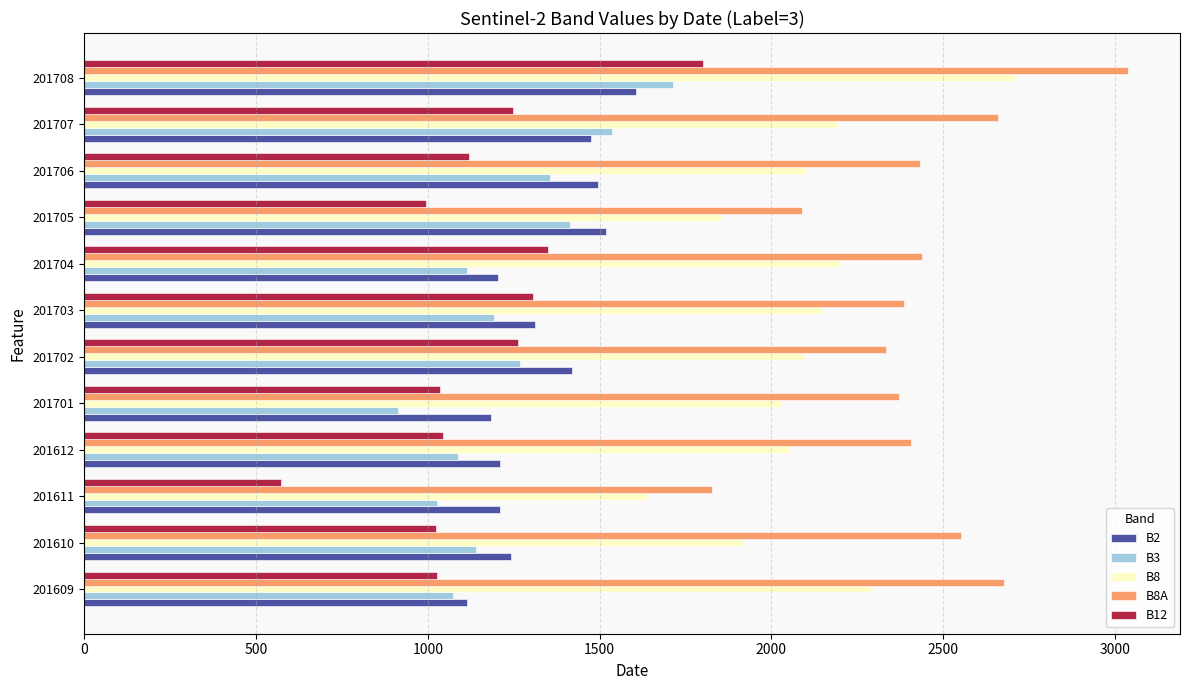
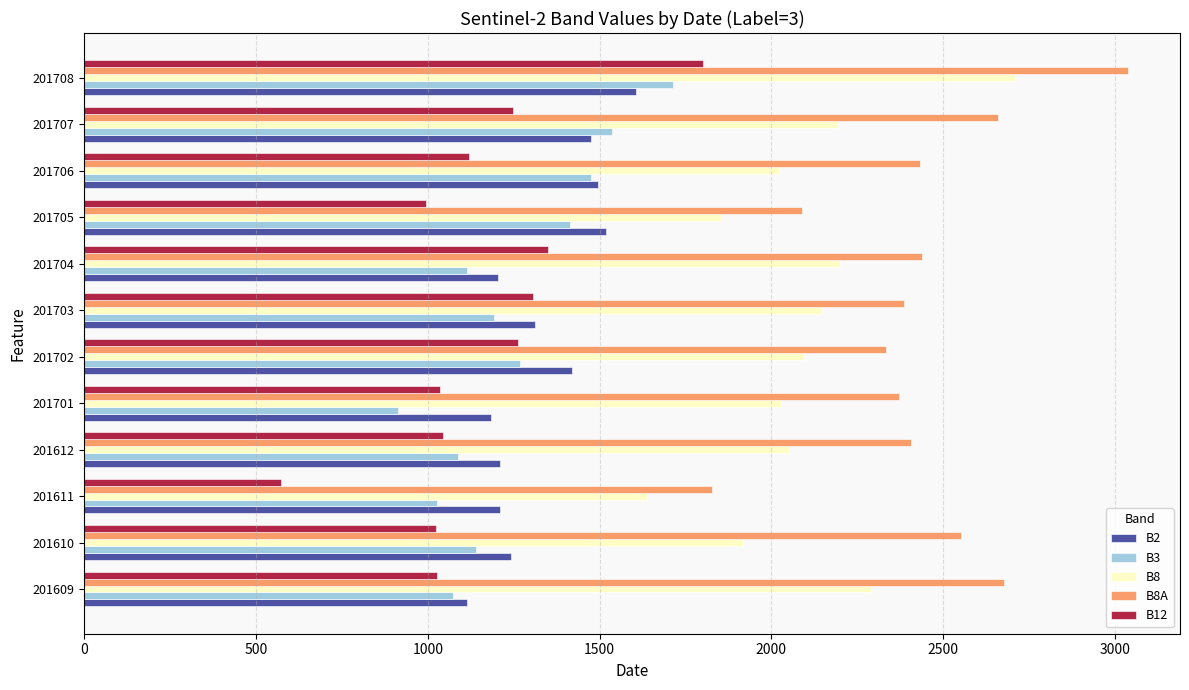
B8, 201706: 2100 -> 2020
B3, 201706: 1360 -> 1470
